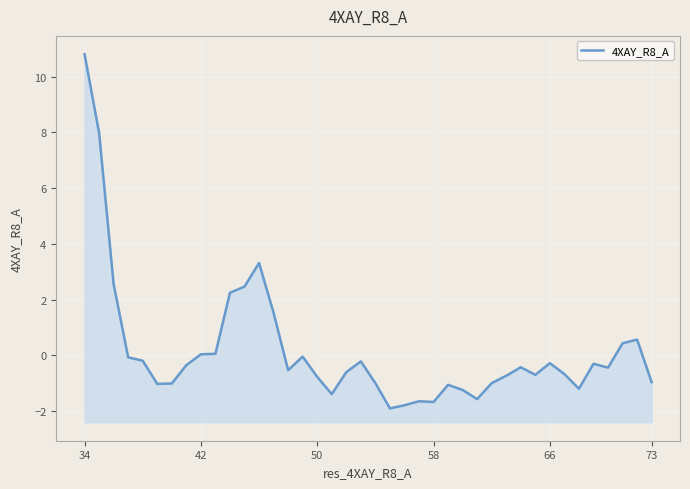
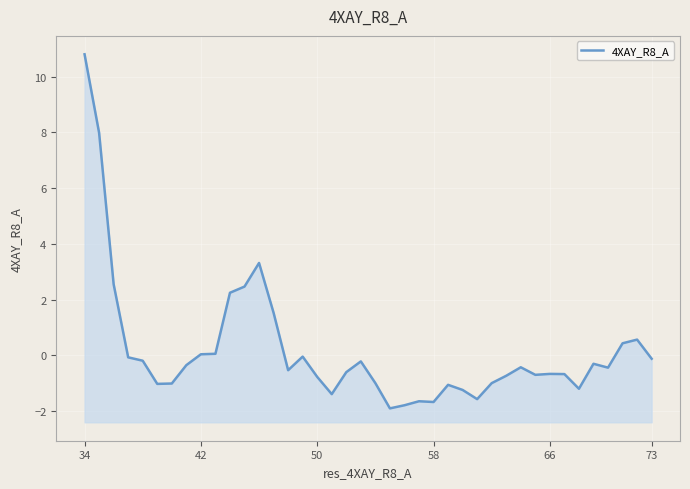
66: -0.3 -> -0.7
73: -1.0 -> -0.1
